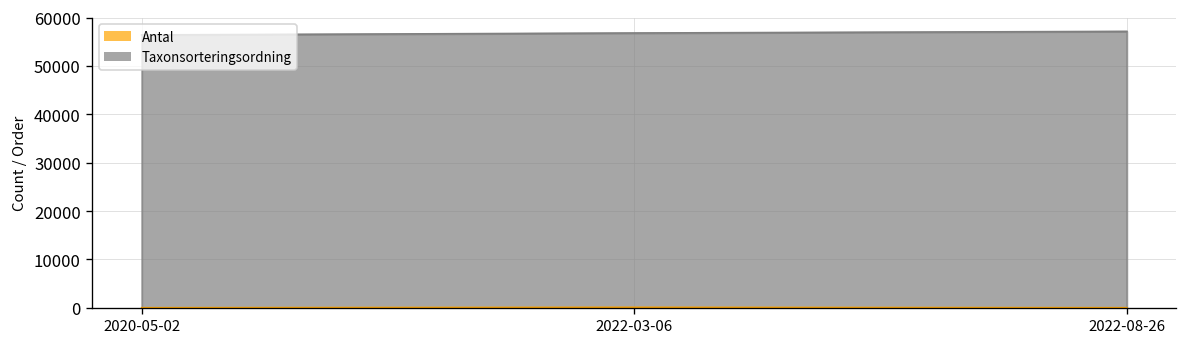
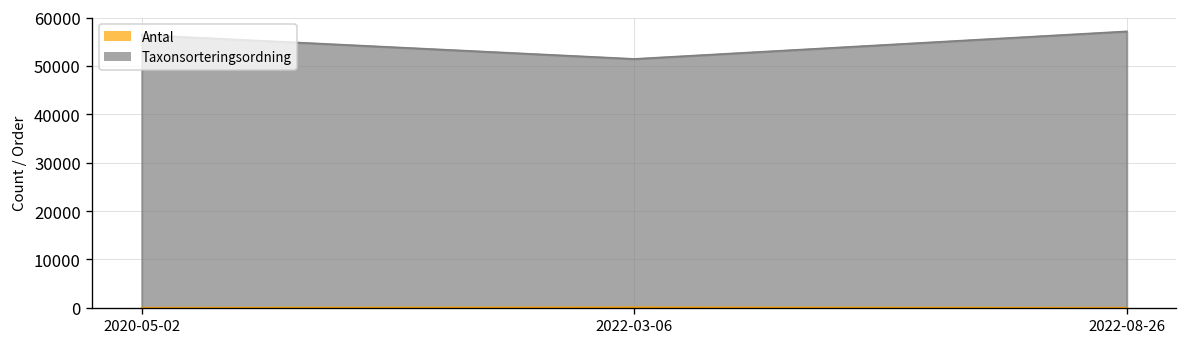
Taxonsorteringsordning, 2022-03-06: 57000 -> 51000
